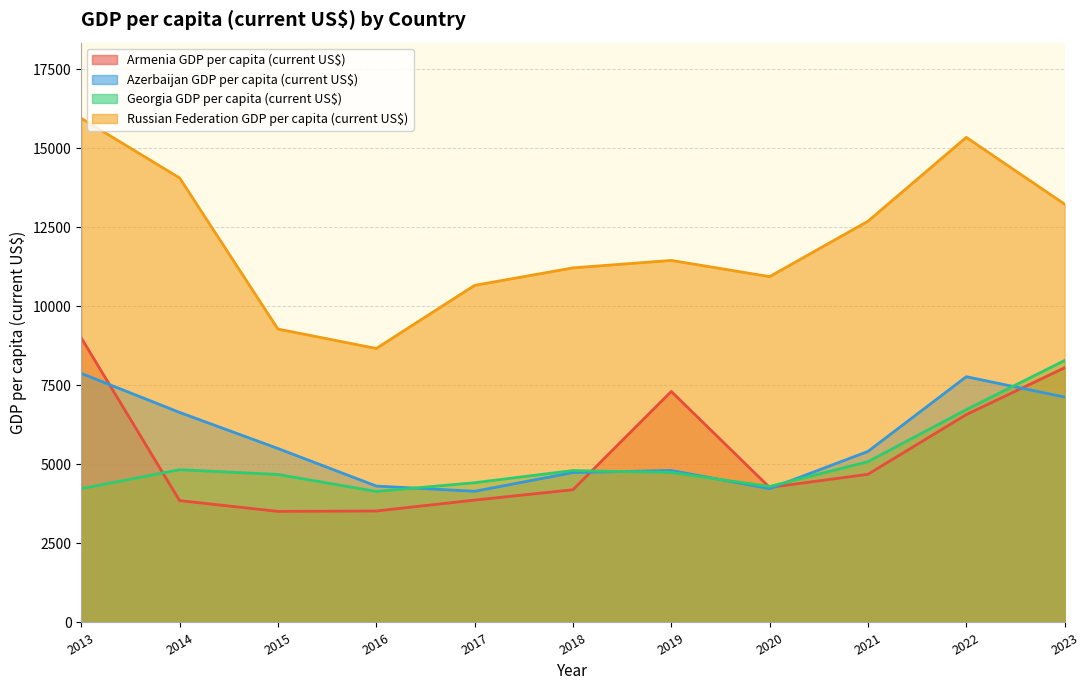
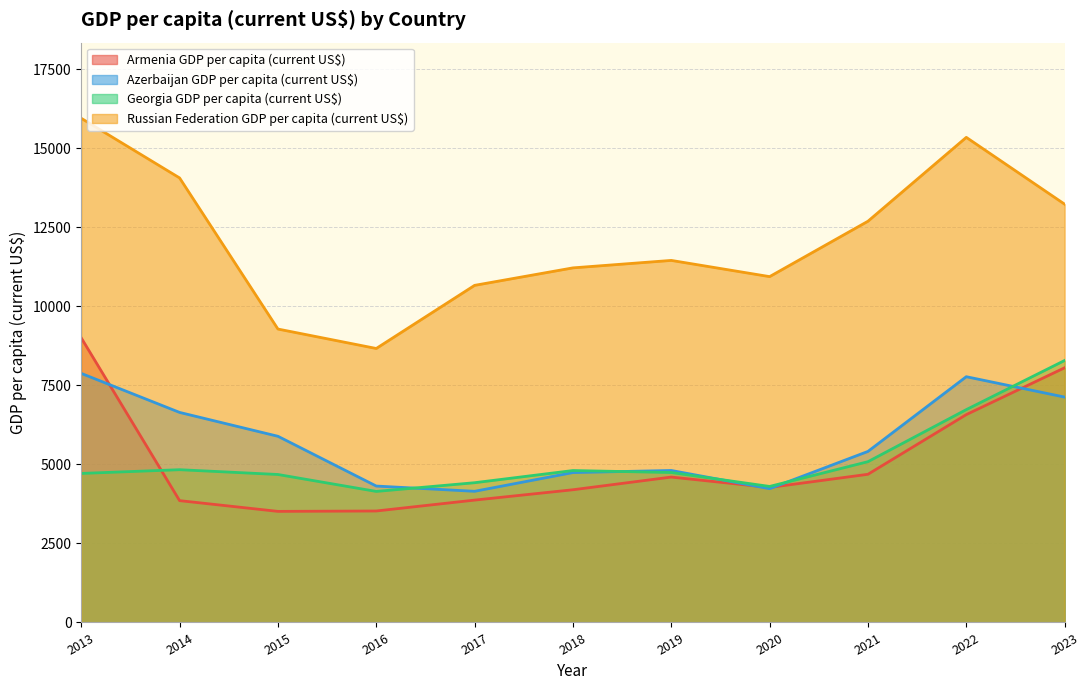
Georgia GDP per capita (current US$), 2013: 4200 -> 4700
Azerbaijan GDP per capita (current US$), 2015: 5500 -> 5900
Armenia GDP per capita (current US$), 2019: 7300 -> 4600
